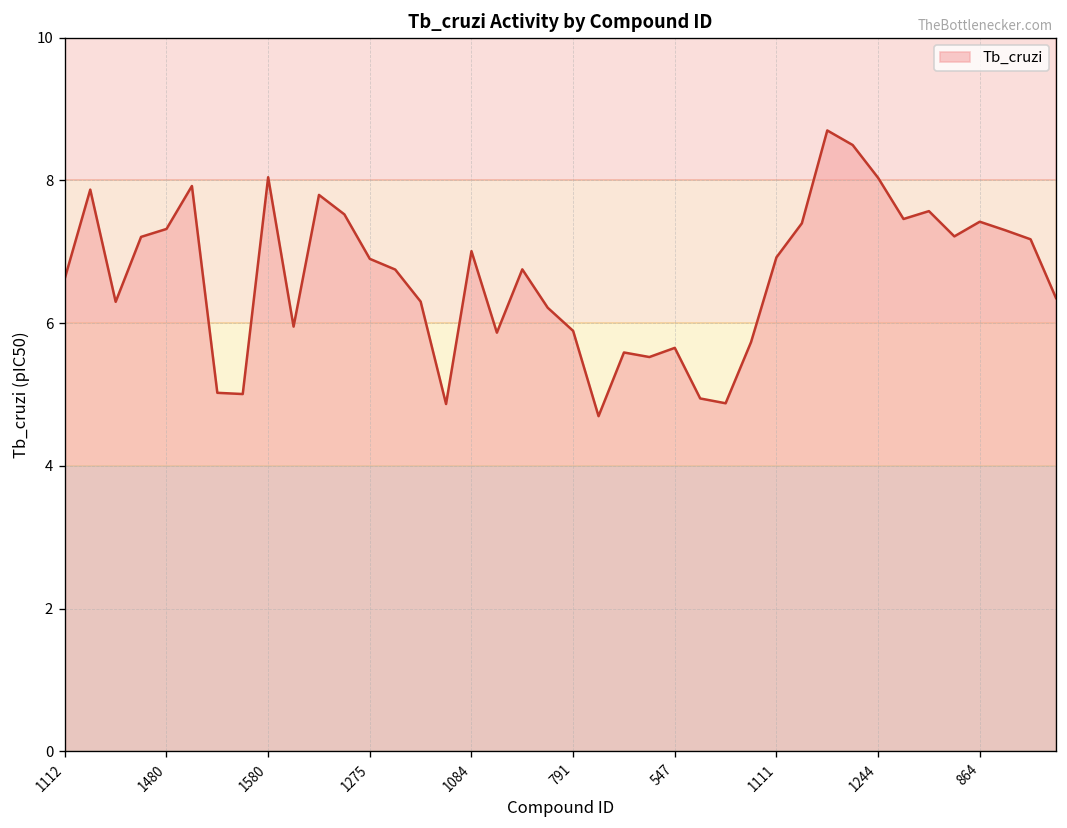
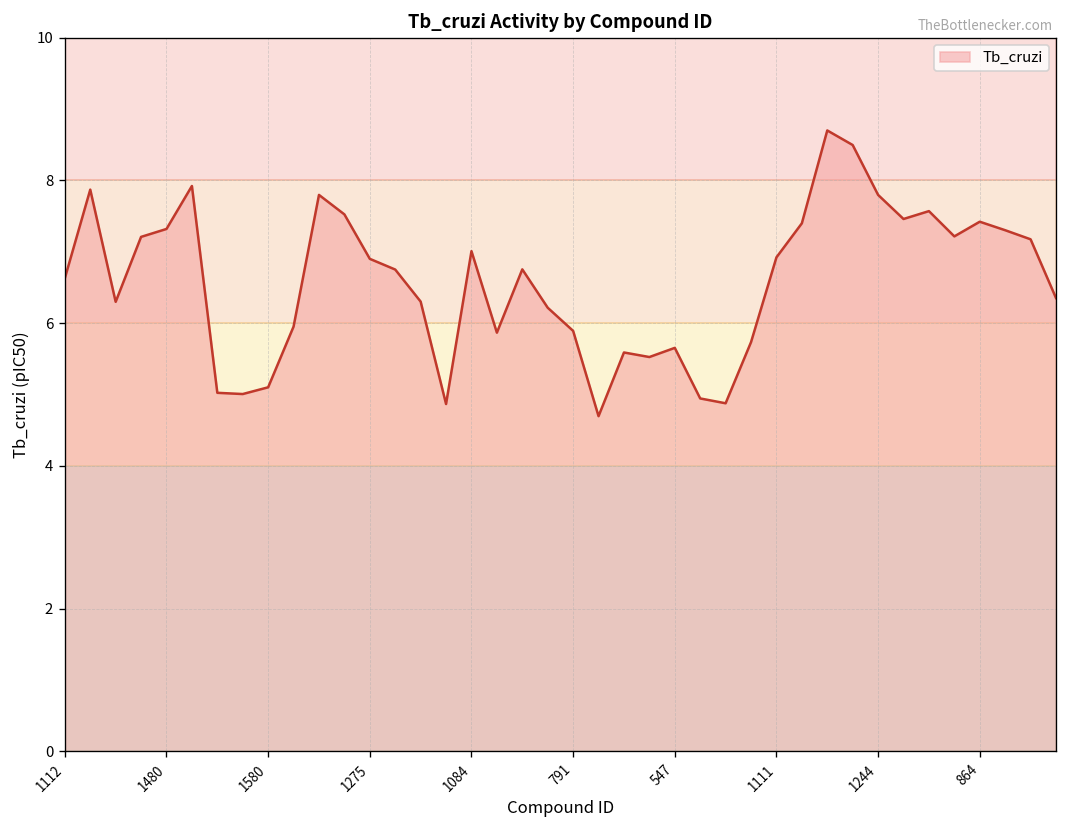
1580: 8.0 -> 5.1
1244: 8.0 -> 7.8
